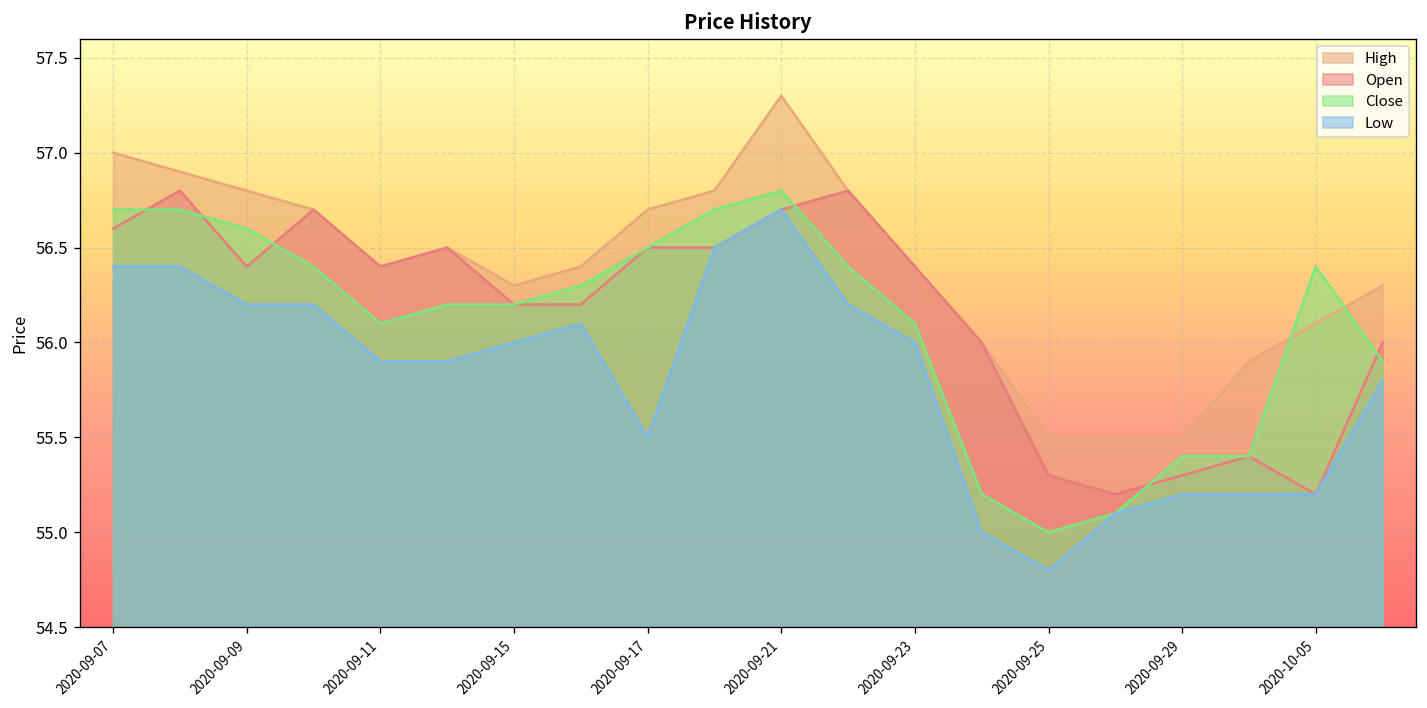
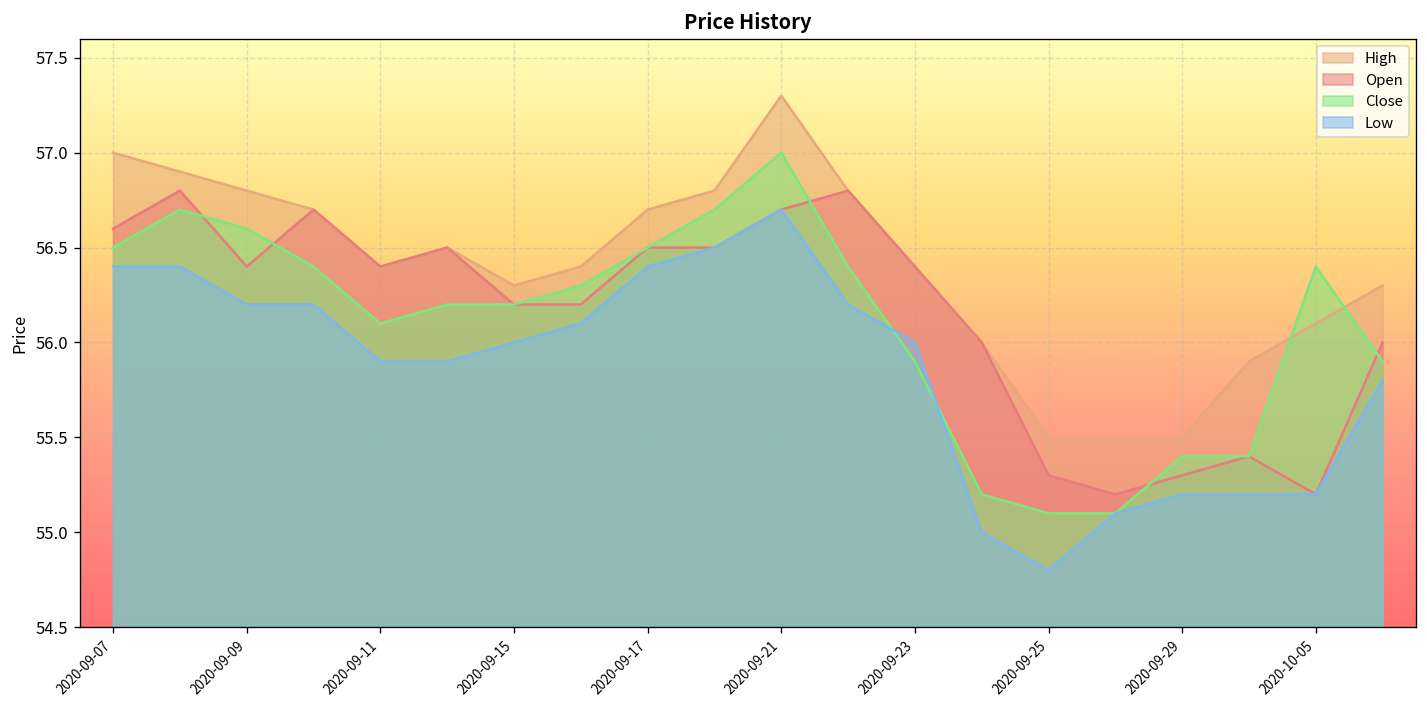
Close, 2020-09-07: 56.7 -> 56.5
Low, 2020-09-17: 55.5 -> 56.4
Close, 2020-09-21: 56.8 -> 57.0
Close, 2020-09-23: 56.1 -> 55.9
Close, 2020-09-25: 55.0 -> 55.1
